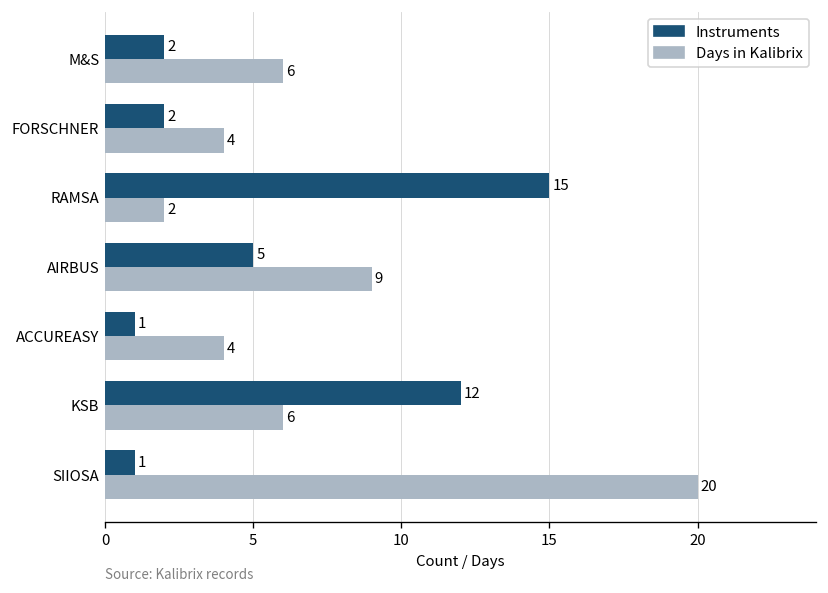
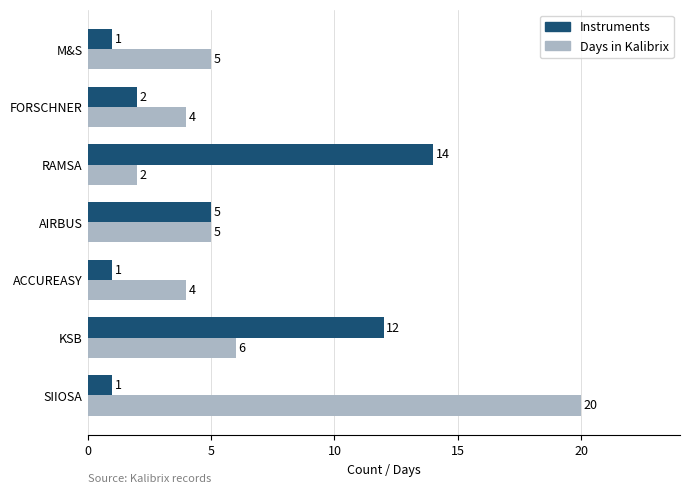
Instruments, M&S: 2 -> 1
Days in Kalibrix, M&S: 6 -> 5
Instruments, RAMSA: 15 -> 14
Days in Kalibrix, AIRBUS: 9 -> 5
